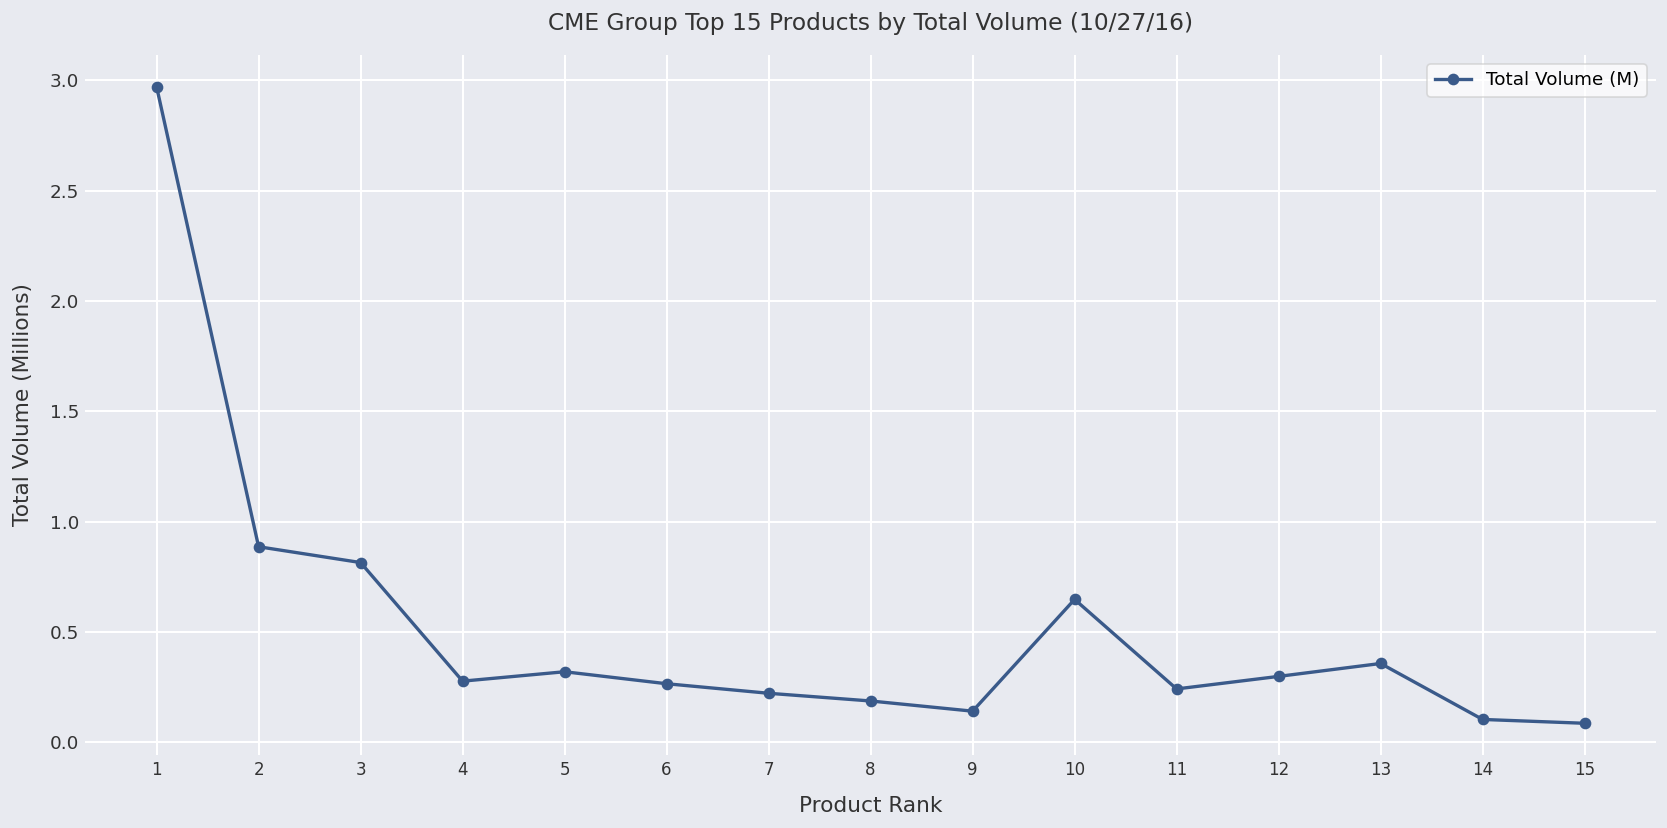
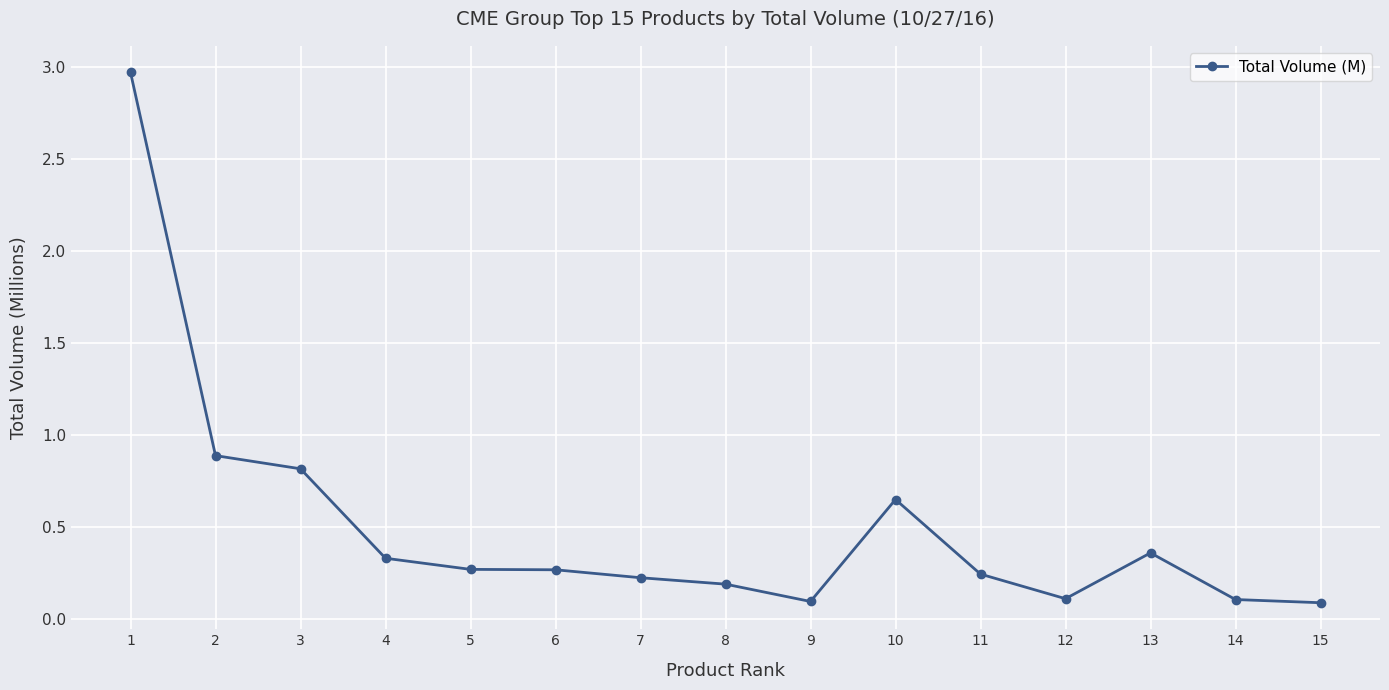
4: 0.28 -> 0.33
5: 0.32 -> 0.27
9: 0.14 -> 0.09
12: 0.30 -> 0.11
